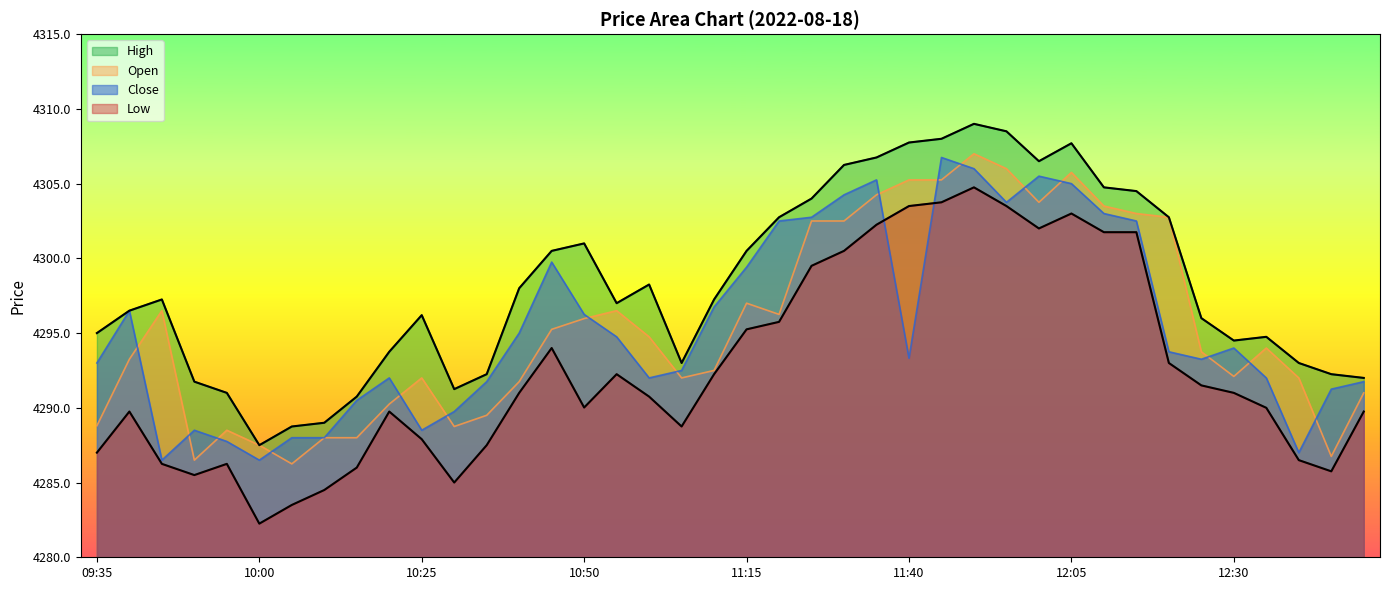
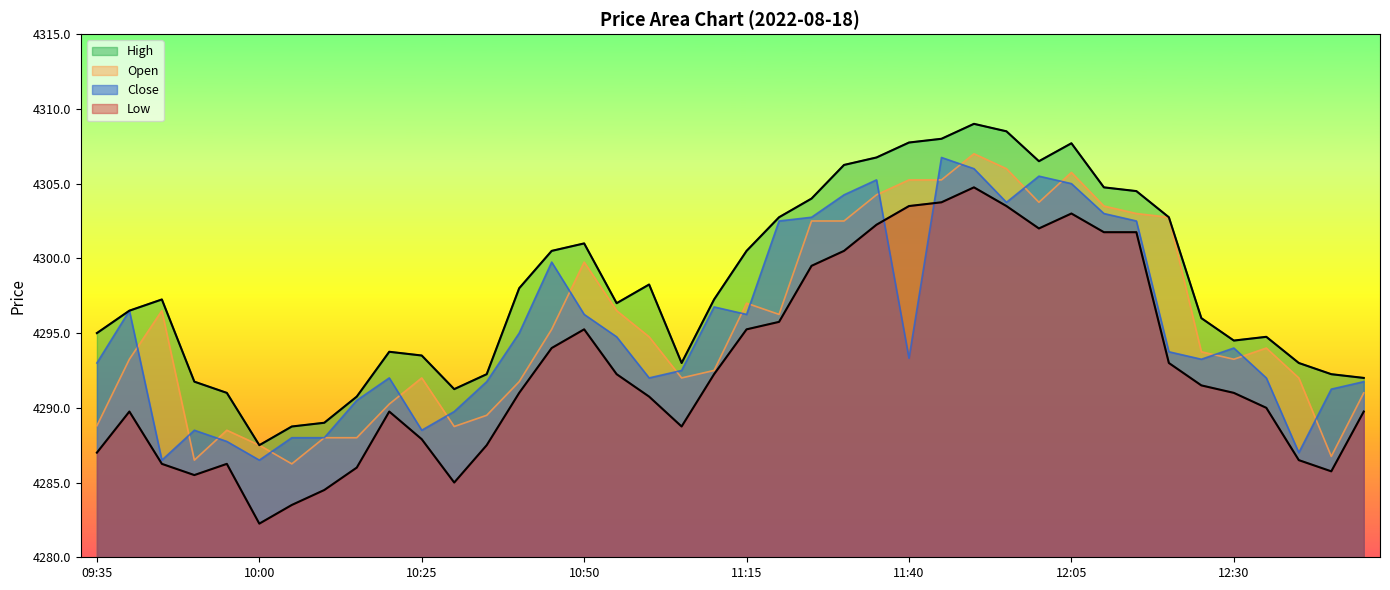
High, 10:25: 4296.2 -> 4293.5
Open, 10:50: 4296.0 -> 4299.8
Low, 10:50: 4290.0 -> 4295.3
Close, 11:15: 4299.4 -> 4296.3
Open, 12:30: 4292.1 -> 4293.3
